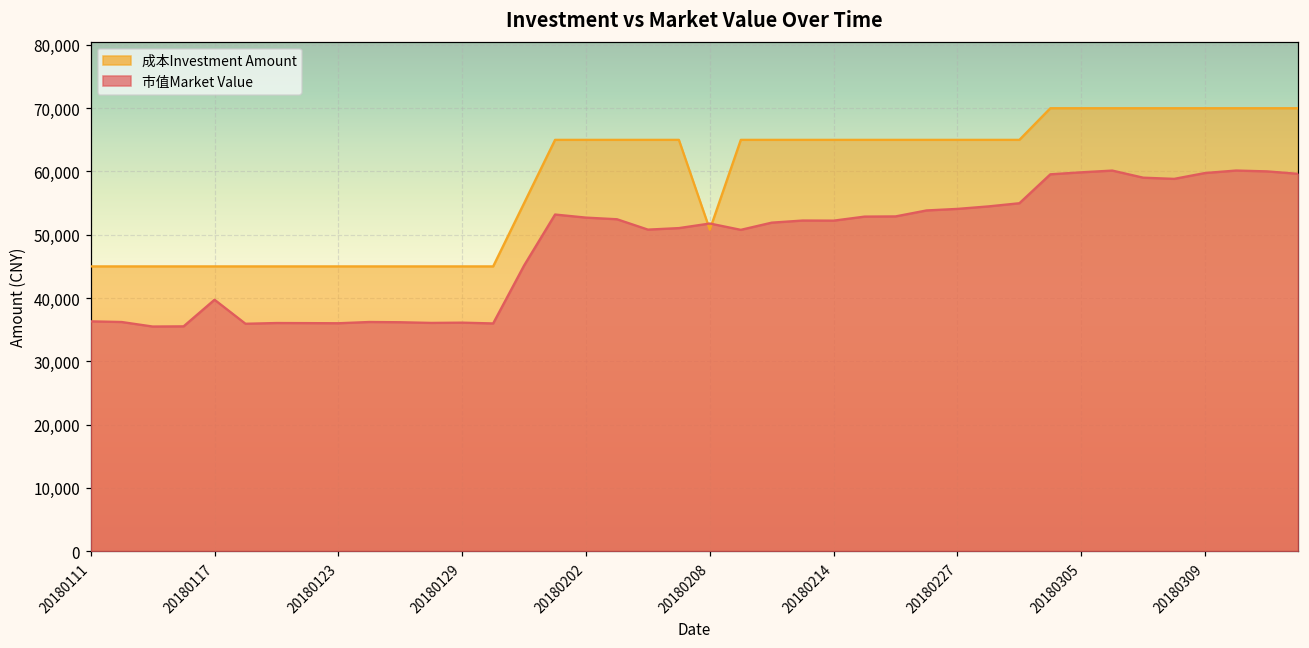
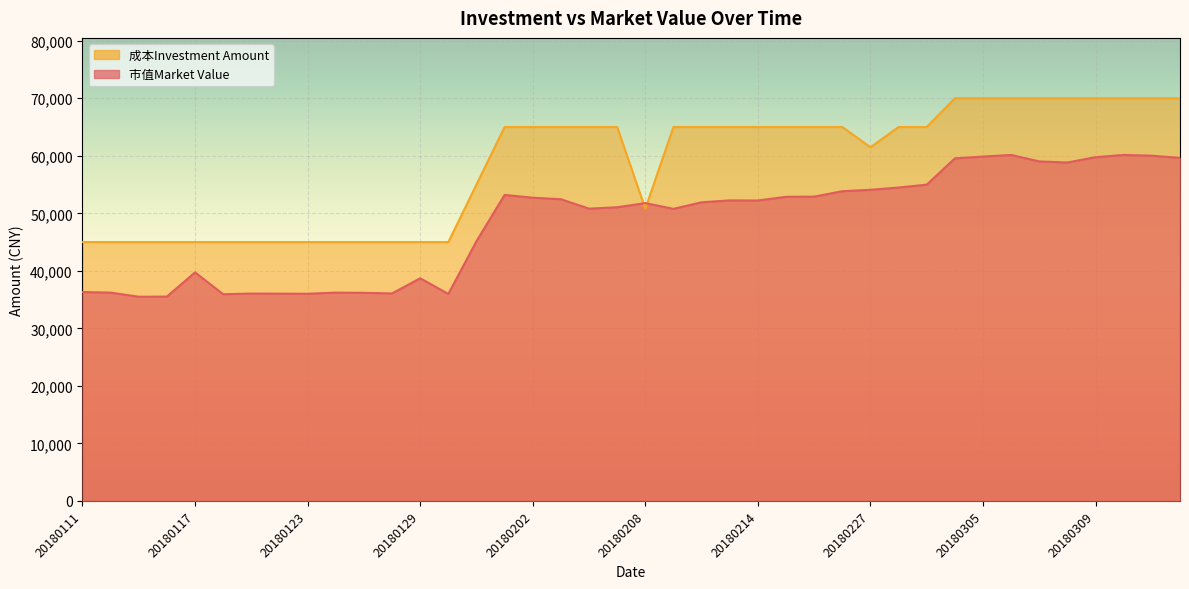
市值Market Value, 20180129: 36,000 -> 39,000
成本Investment Amount, 20180227: 65,000 -> 61,000
